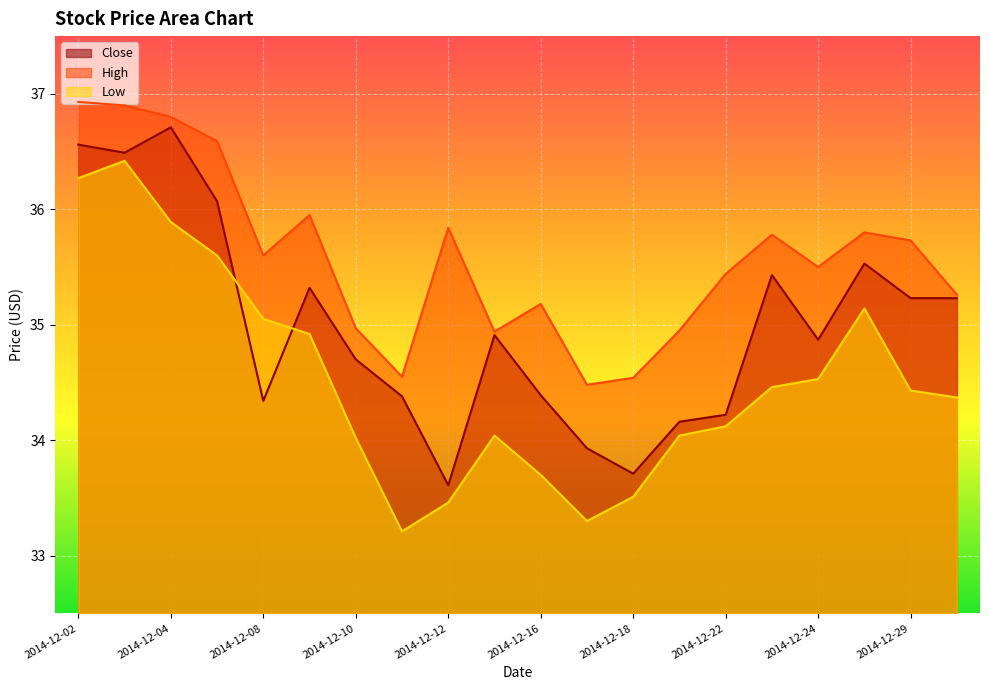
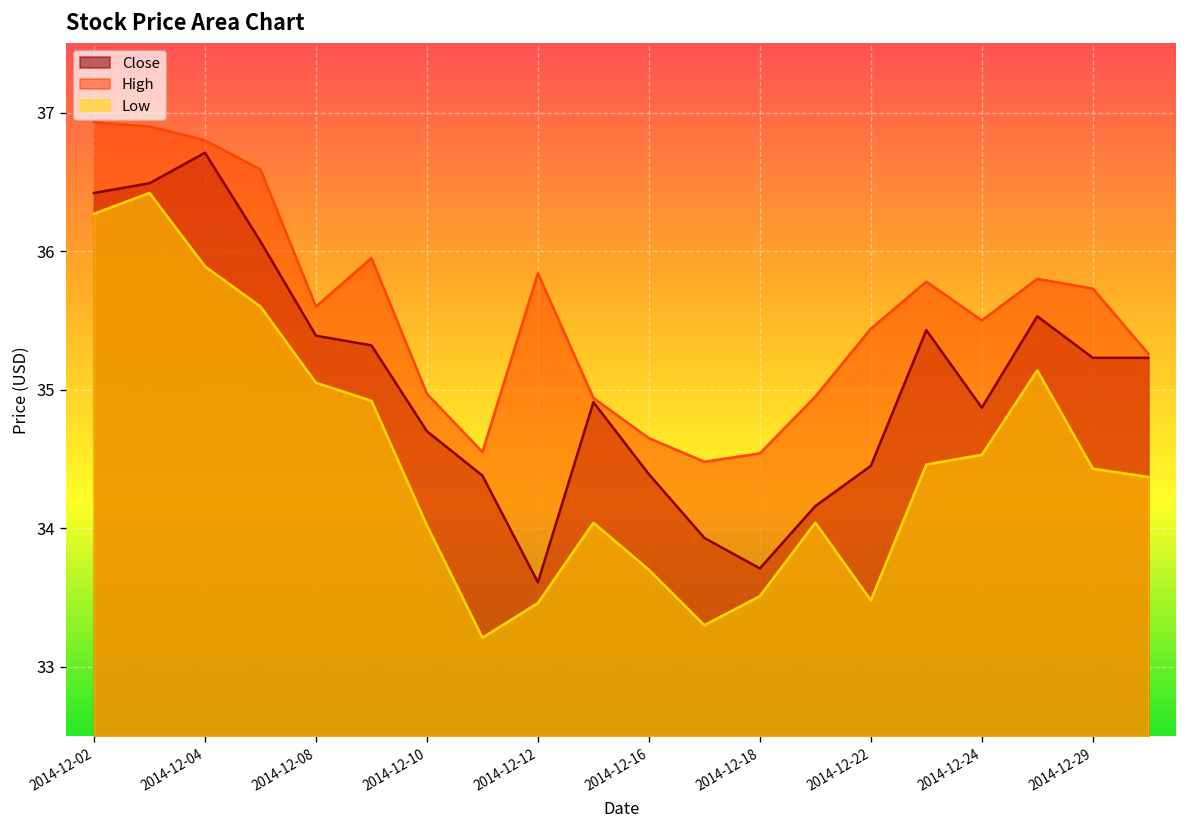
Close, 2014-12-02: 36.56 -> 36.42
Close, 2014-12-08: 34.34 -> 35.39
High, 2014-12-16: 35.18 -> 34.65
Close, 2014-12-22: 34.22 -> 34.45
Low, 2014-12-22: 34.12 -> 33.48
